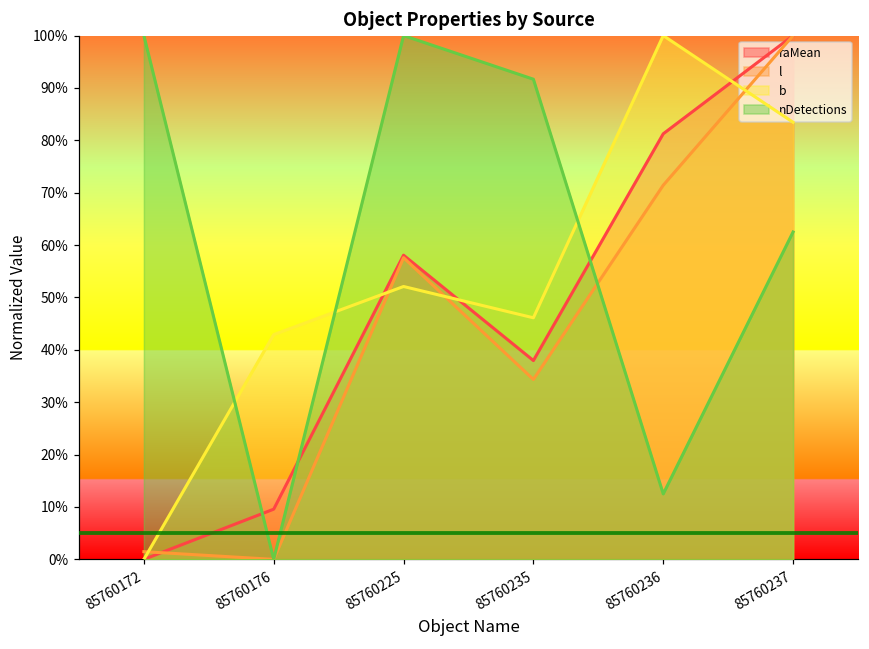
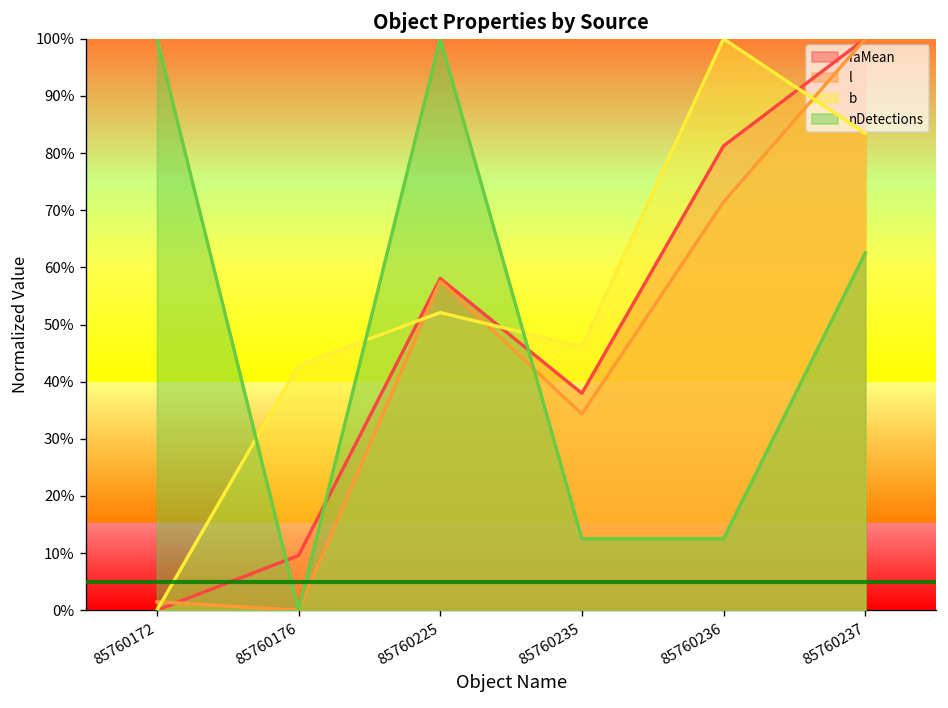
nDetections, 85760235: 92% -> 13%
